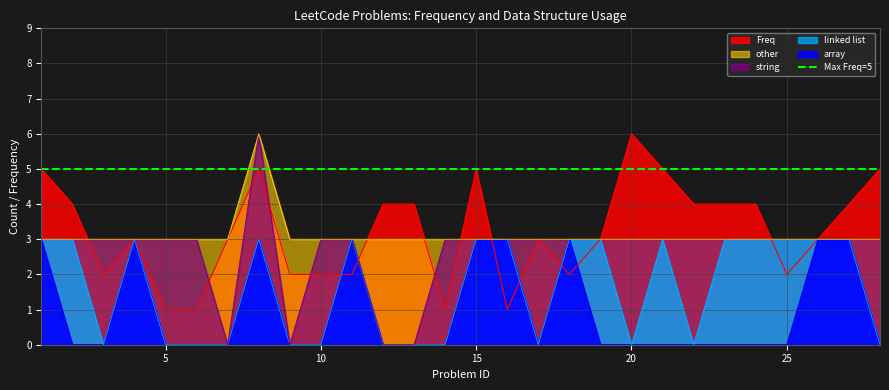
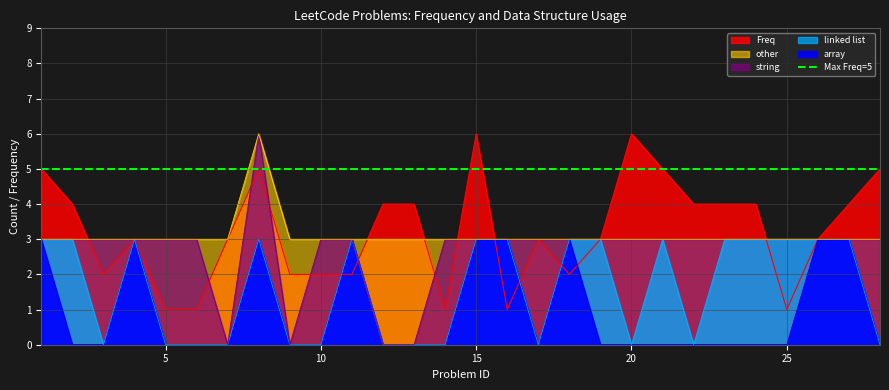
Freq, 15: 5 -> 6
Freq, 25: 2 -> 1
